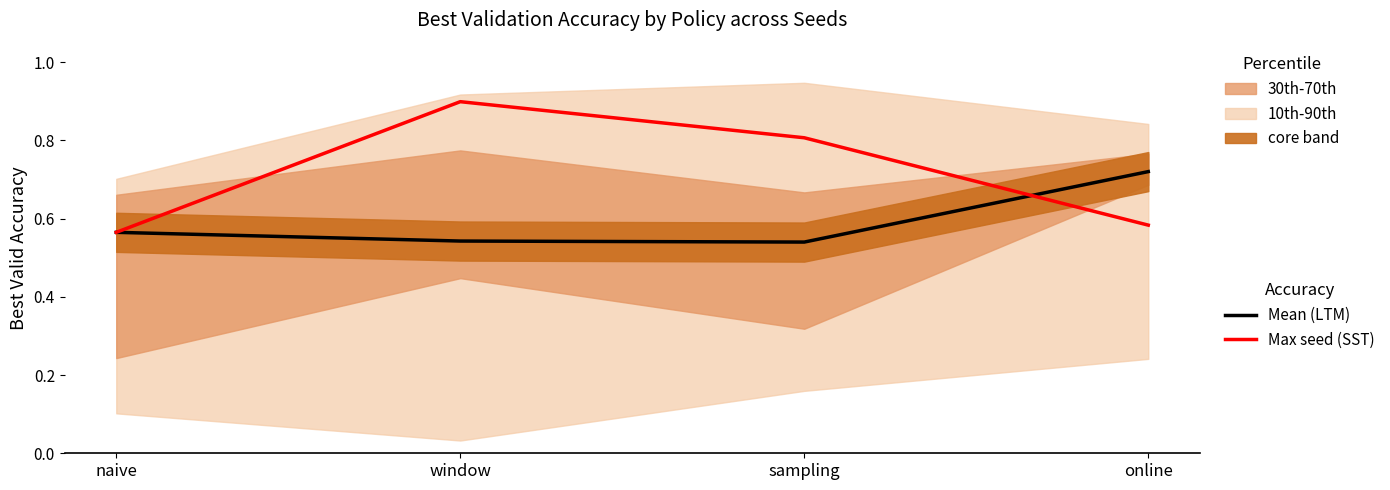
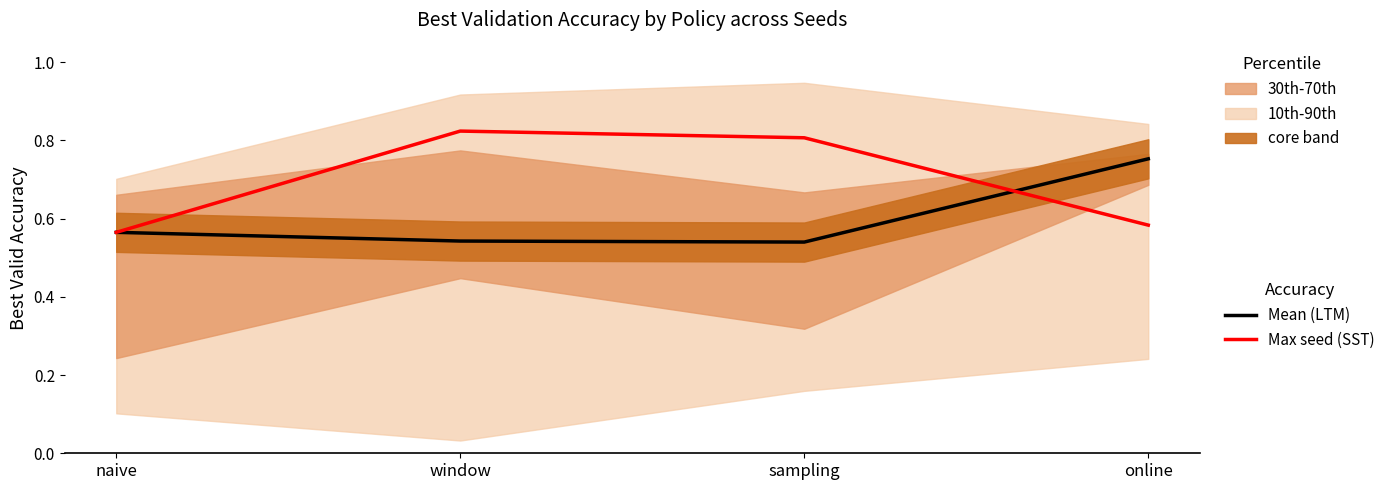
Max seed (SST), window: 0.90 -> 0.82
Mean (LTM), online: 0.72 -> 0.75
